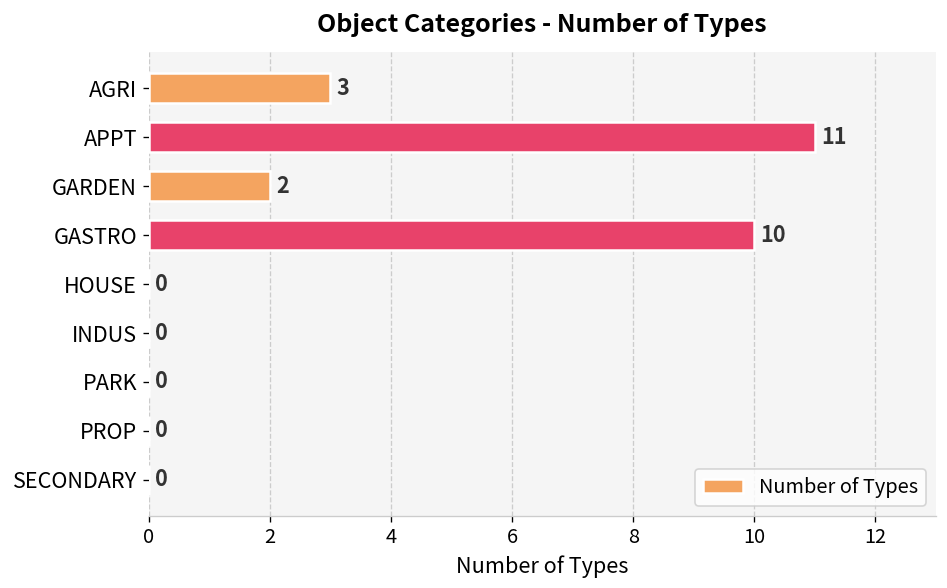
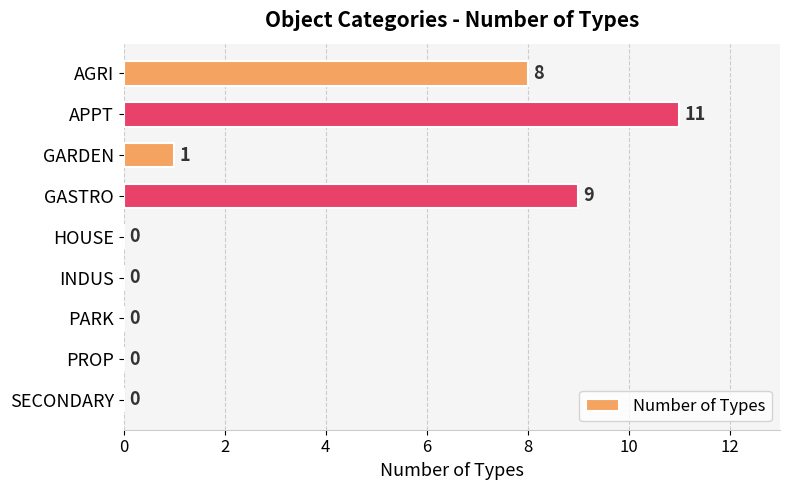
AGRI: 3 -> 8
GARDEN: 2 -> 1
GASTRO: 10 -> 9
